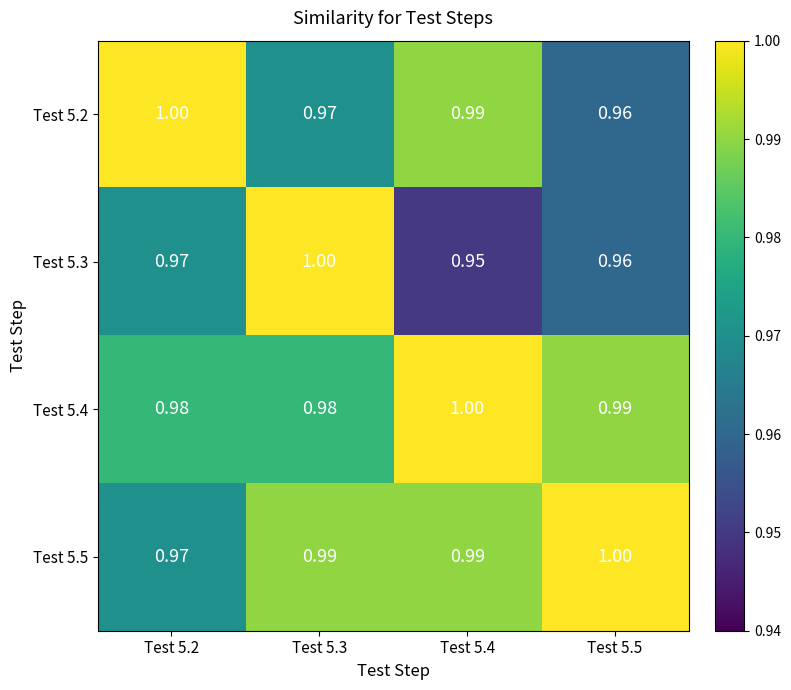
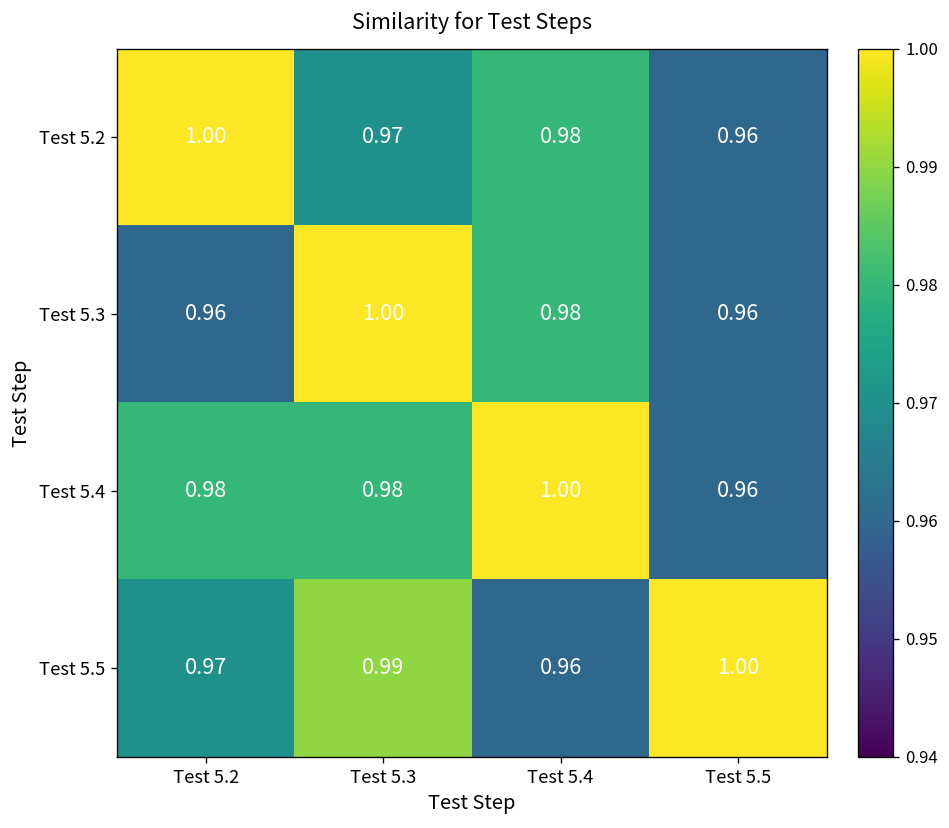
Test 5.2, Test 5.4: 0.99 -> 0.98
Test 5.3, Test 5.2: 0.97 -> 0.96
Test 5.3, Test 5.4: 0.95 -> 0.98
Test 5.4, Test 5.5: 0.99 -> 0.96
Test 5.5, Test 5.4: 0.99 -> 0.96
